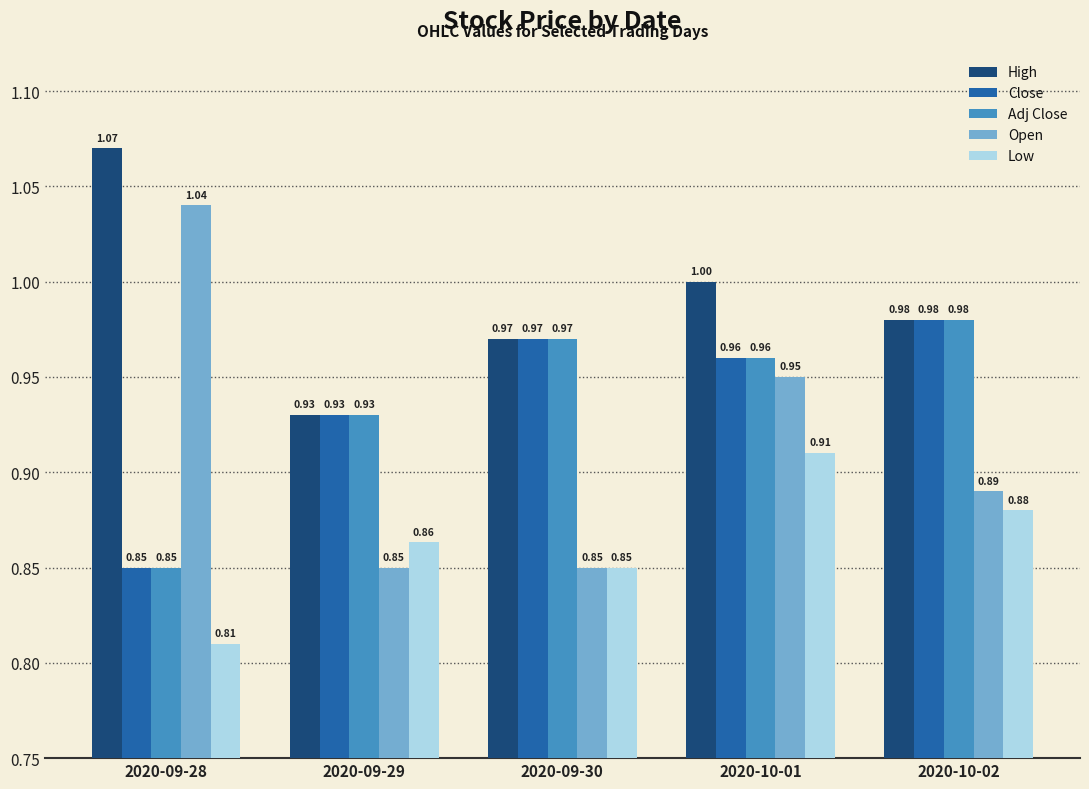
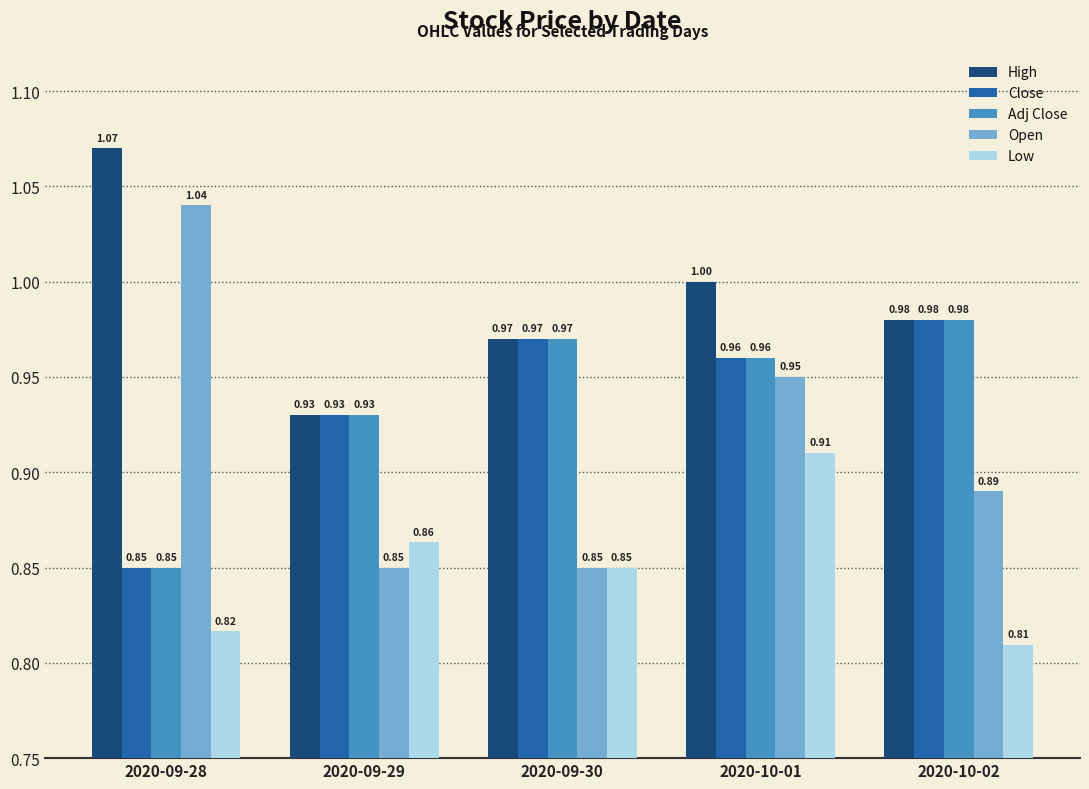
Low, 2020-09-28: 0.81 -> 0.82
Low, 2020-10-02: 0.88 -> 0.81
